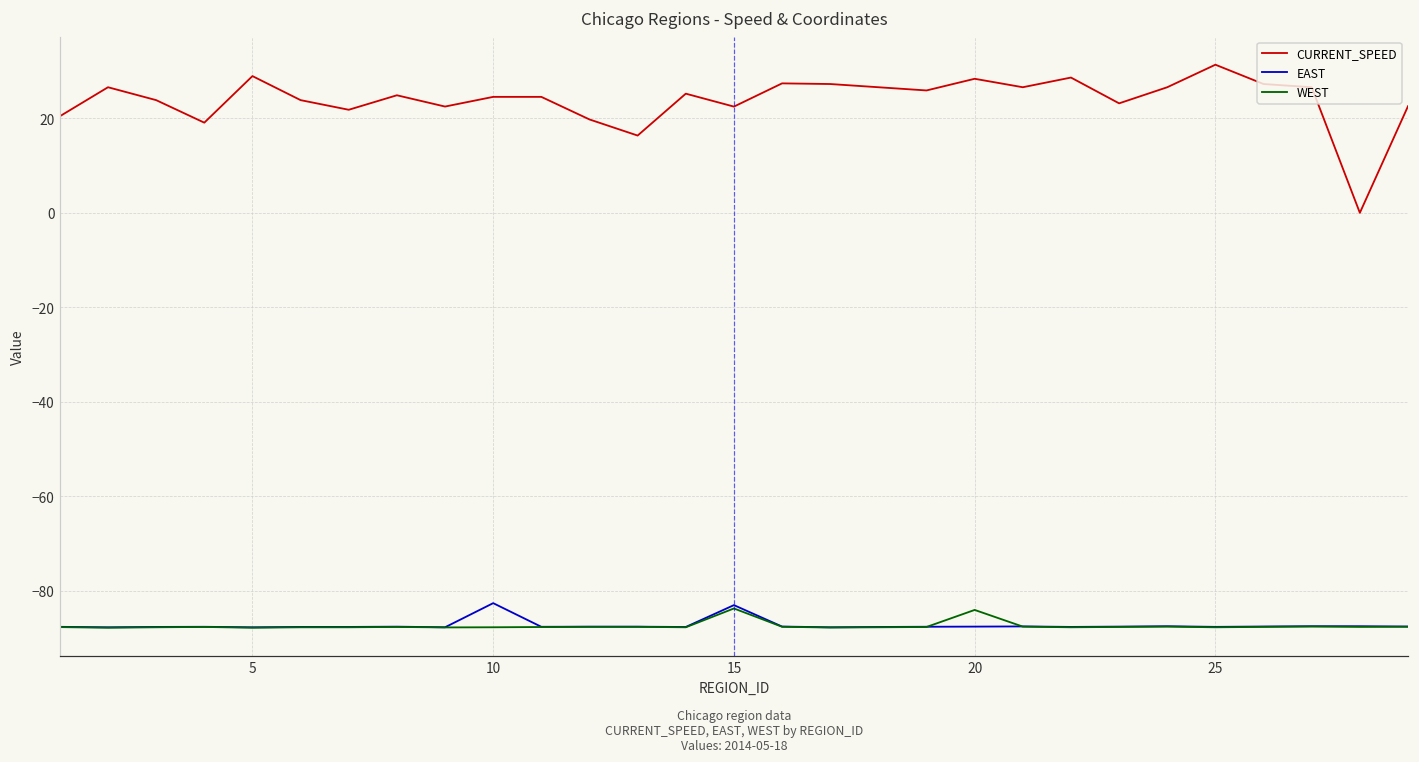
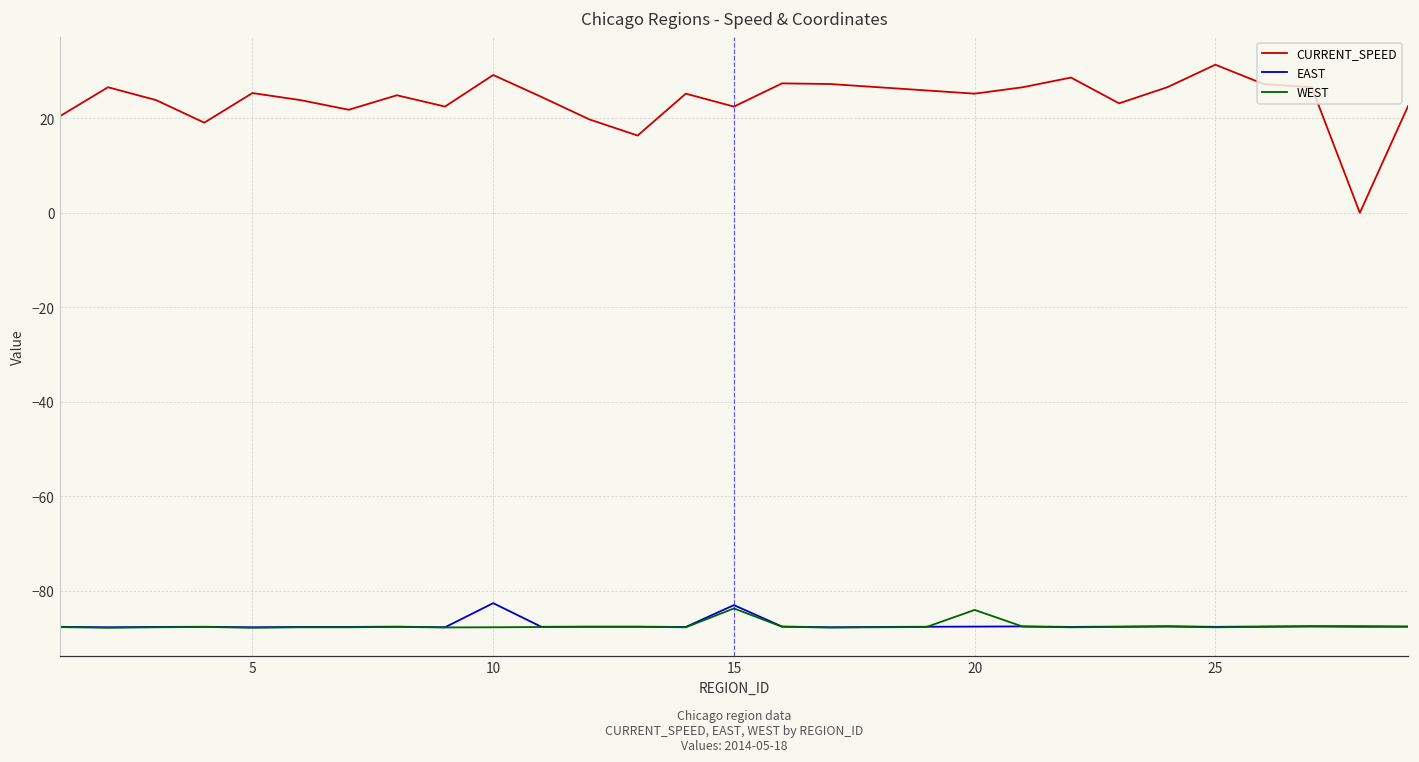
CURRENT_SPEED, 5: 29 -> 25
CURRENT_SPEED, 10: 25 -> 29
CURRENT_SPEED, 20: 28 -> 25
